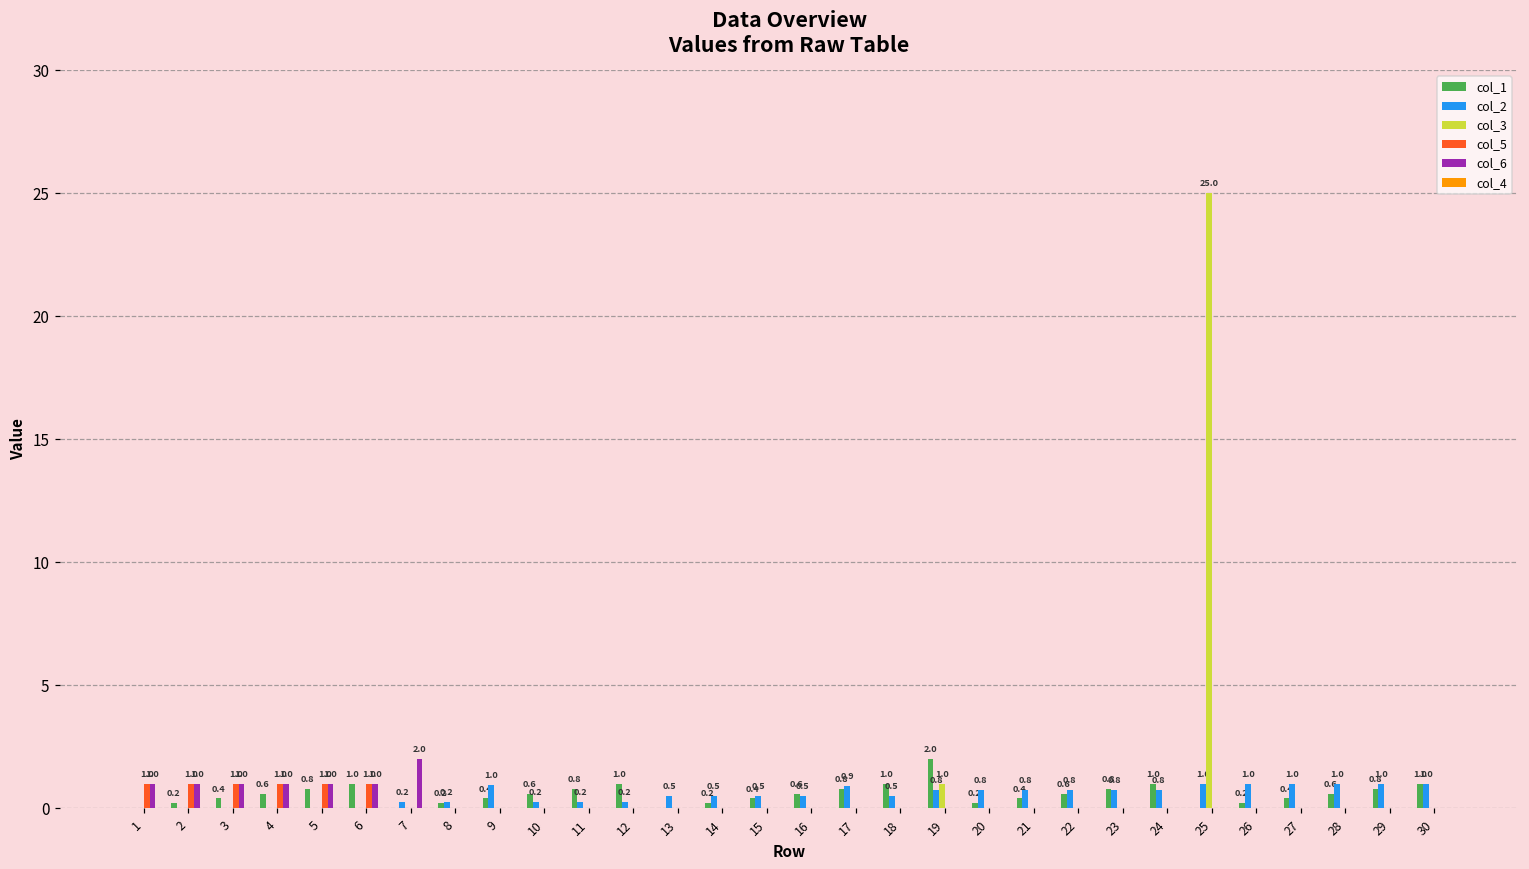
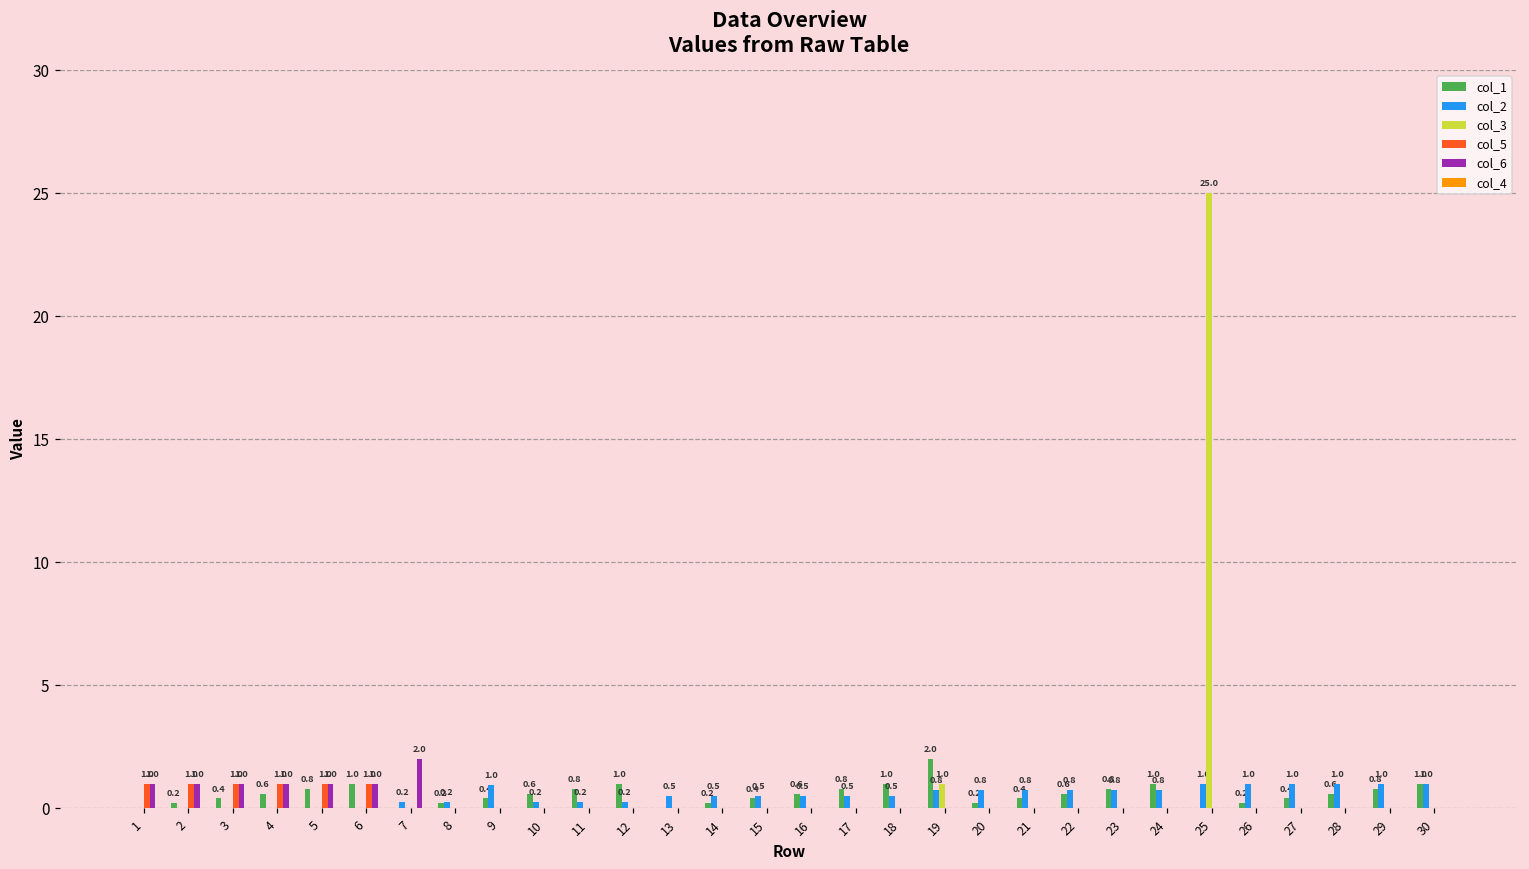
col_2, 17: 0.9 -> 0.5
